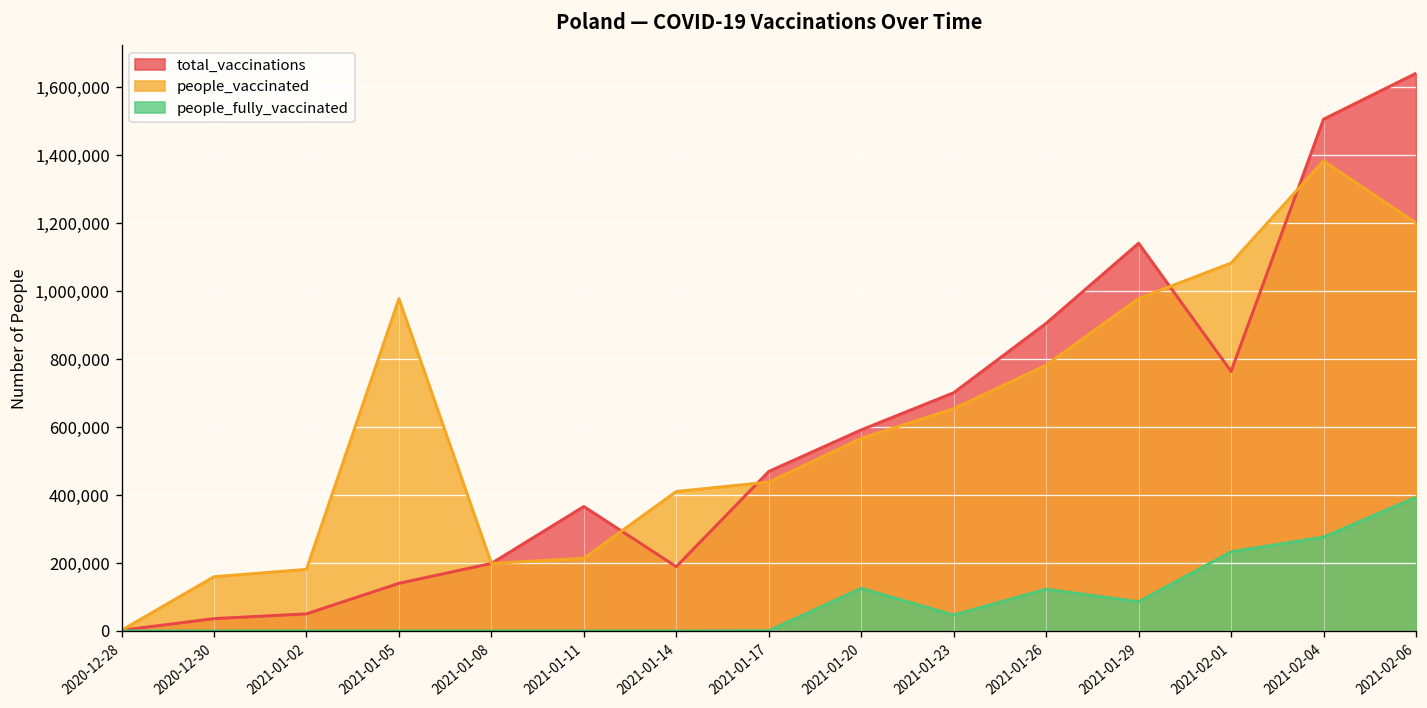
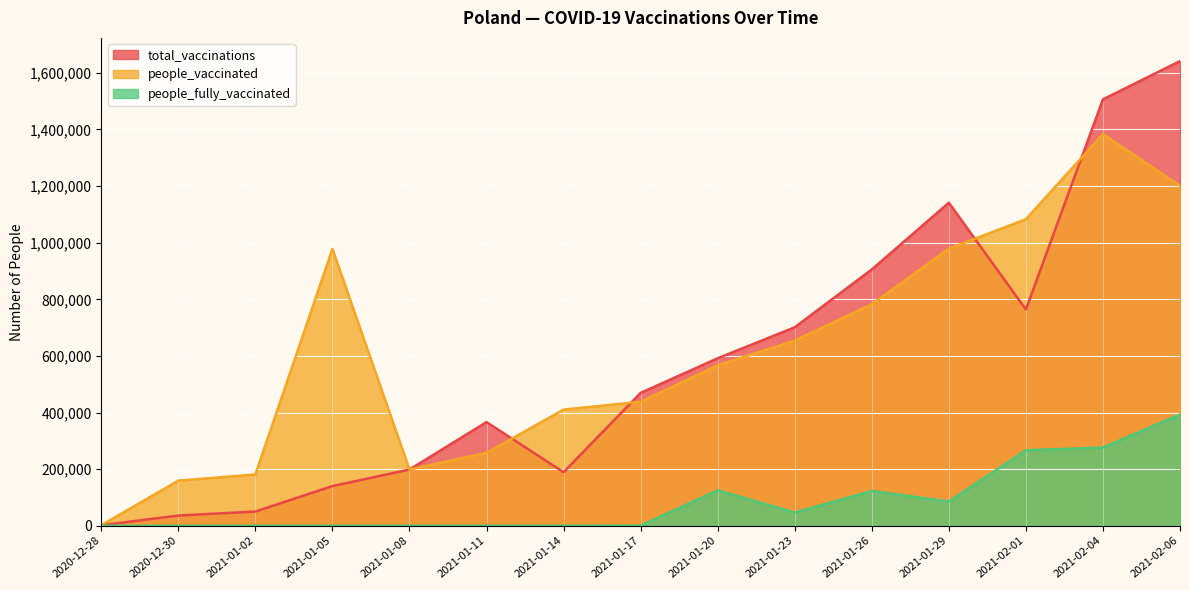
people_vaccinated, 2021-01-11: 210,000 -> 260,000
people_fully_vaccinated, 2021-02-01: 230,000 -> 270,000
